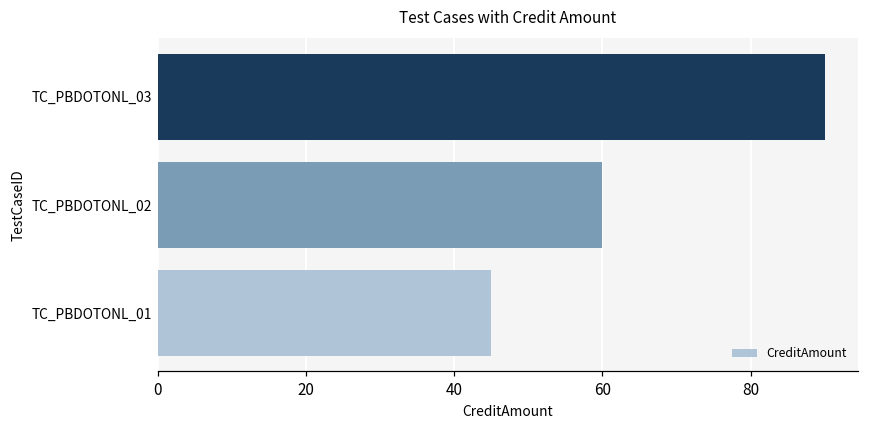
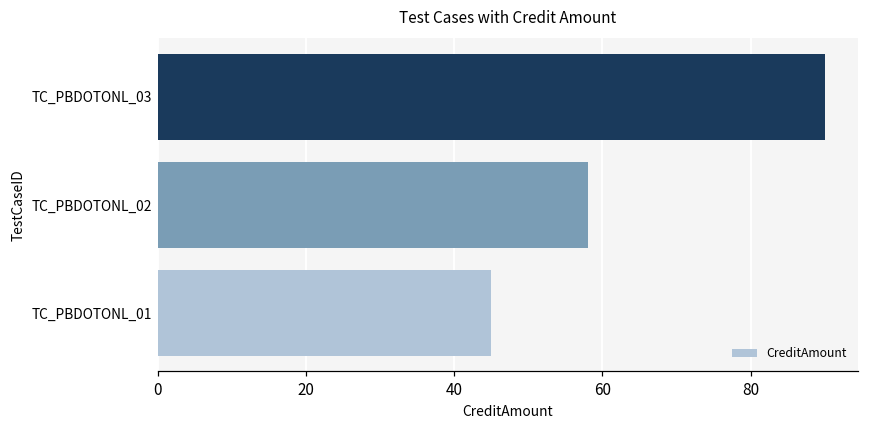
TC_PBDOTONL_02: 60 -> 58
